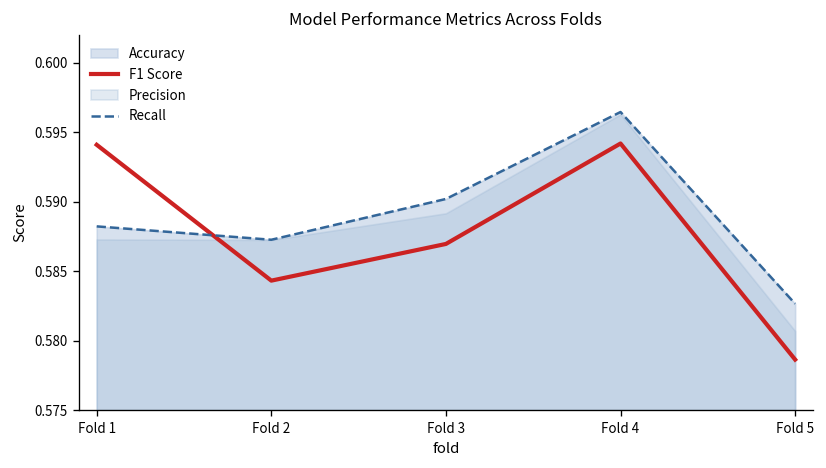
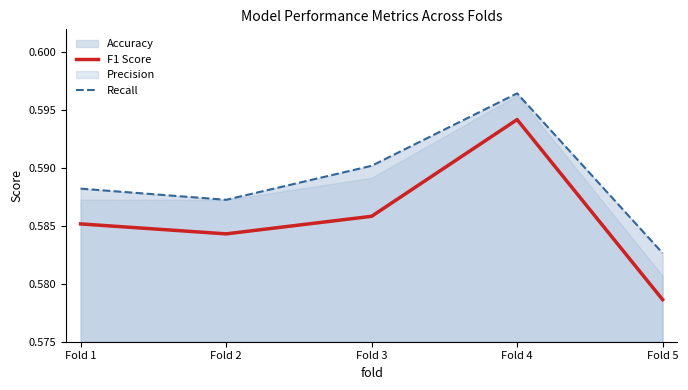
F1 Score, Fold 1: 0.5941 -> 0.5852
F1 Score, Fold 3: 0.5870 -> 0.5858
